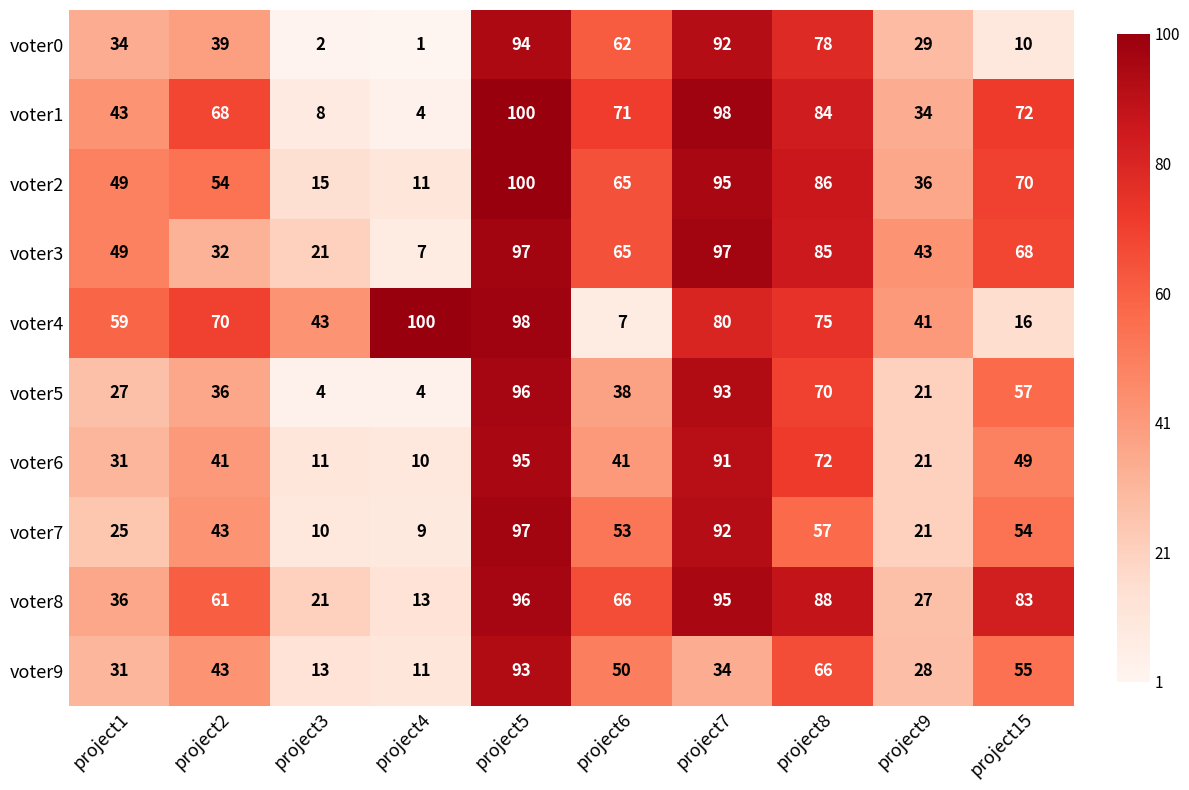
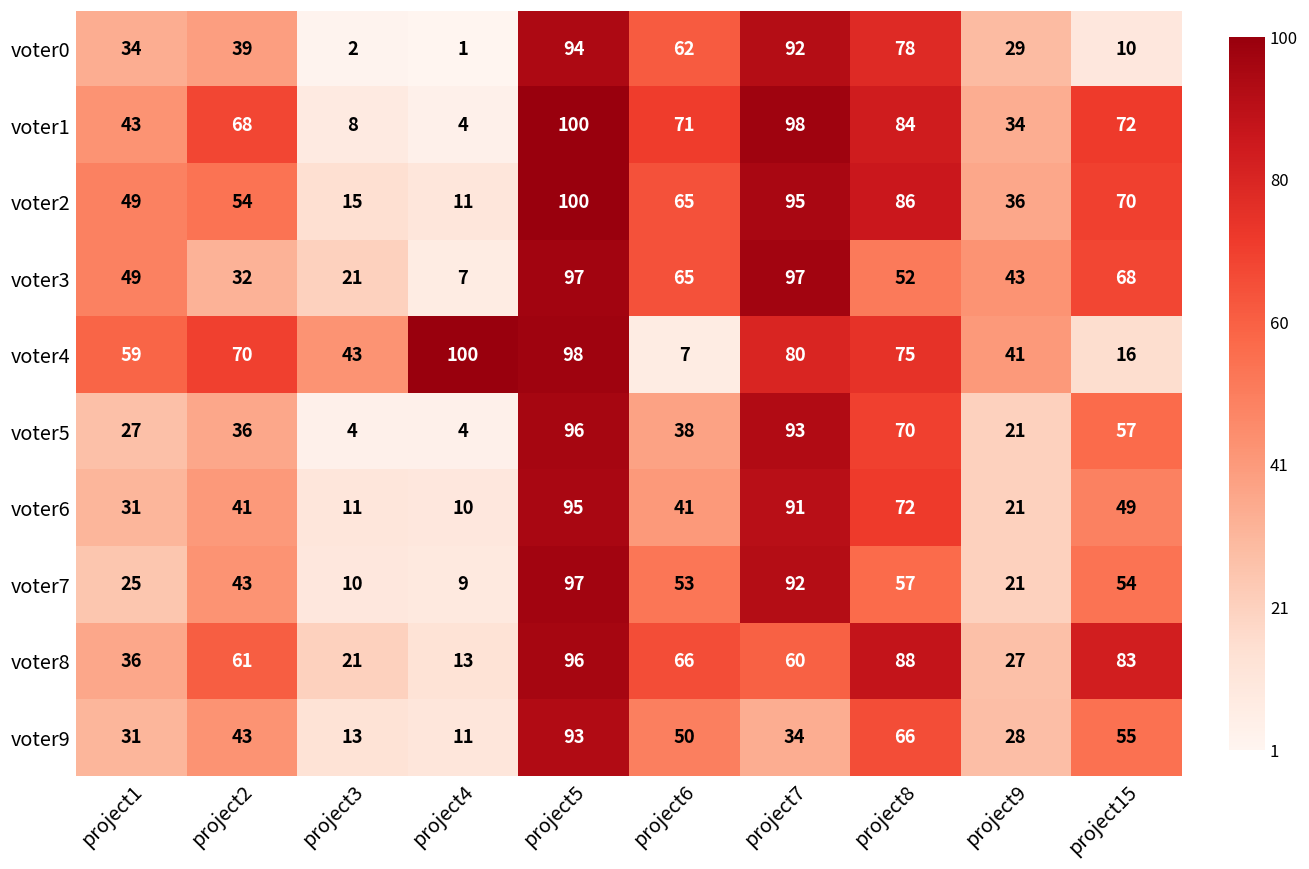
voter3, project8: 85 -> 52
voter8, project7: 95 -> 60
